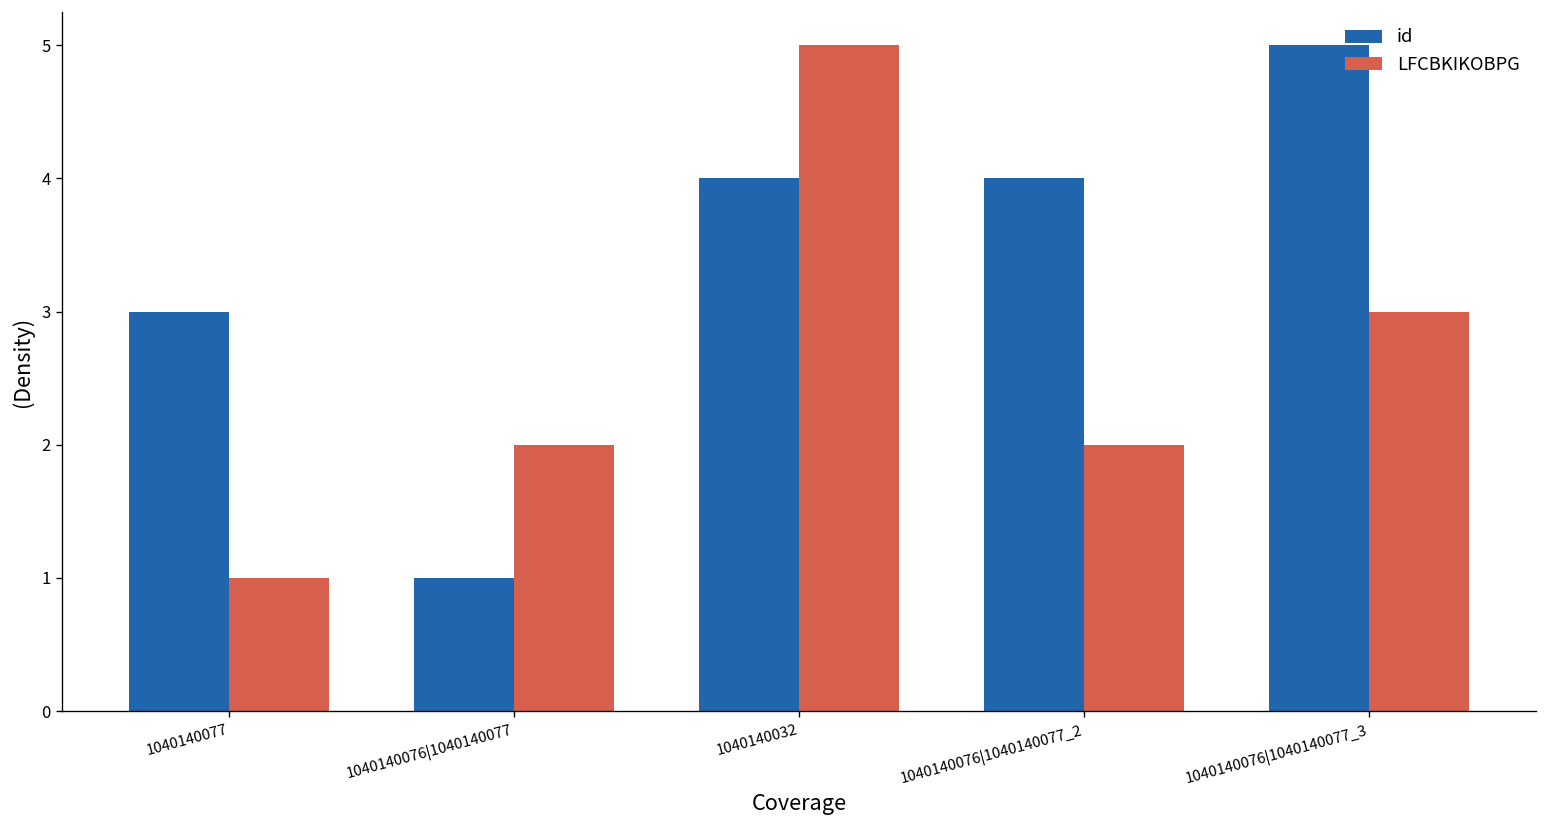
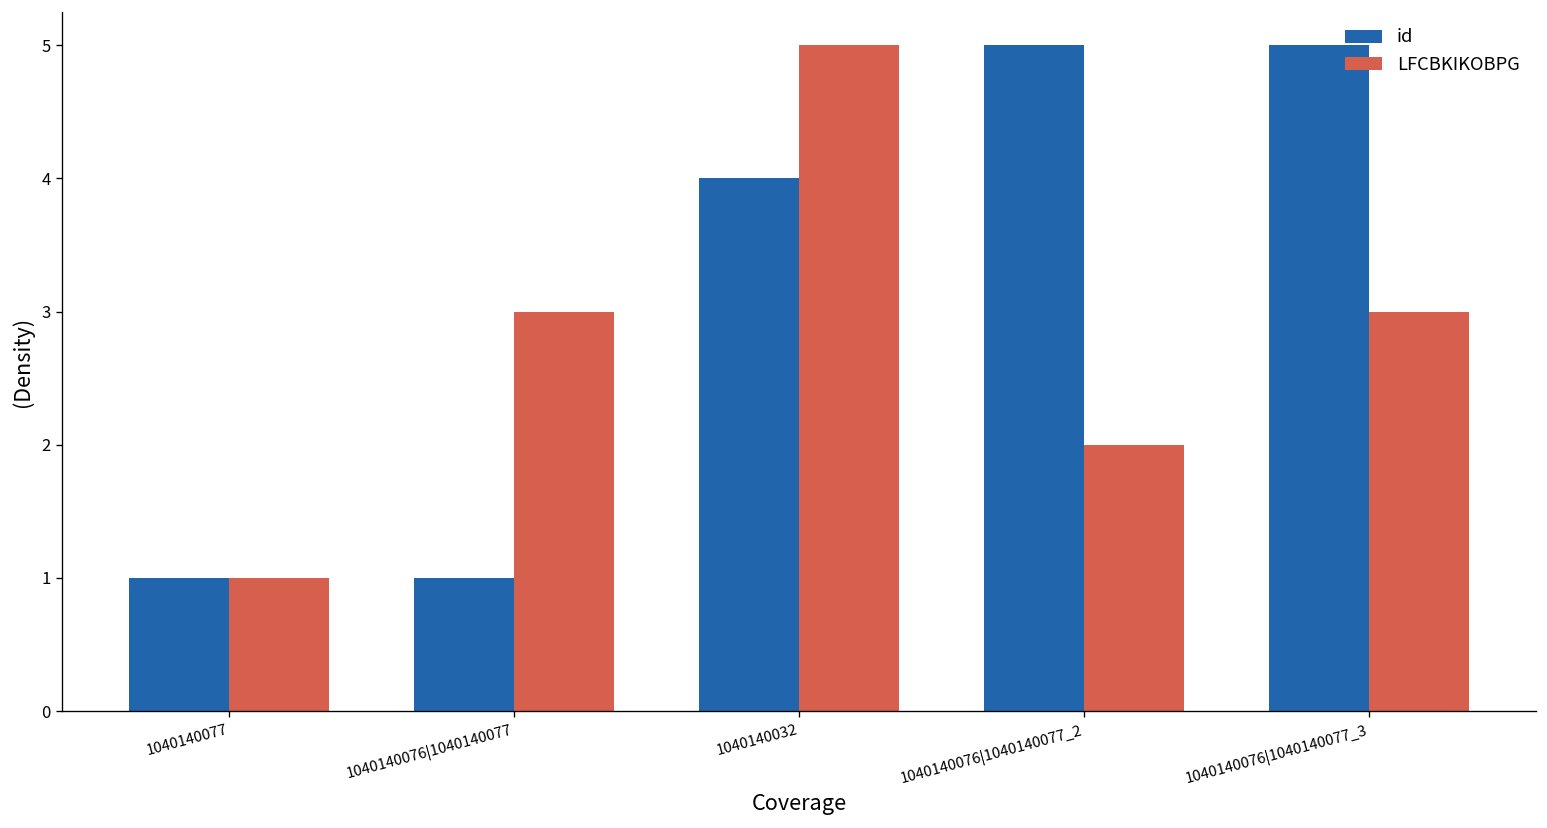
id, 1040140077: 3 -> 1
LFCBKIKOBPG, 1040140076|1040140077: 2 -> 3
id, 1040140076|1040140077_2: 4 -> 5
